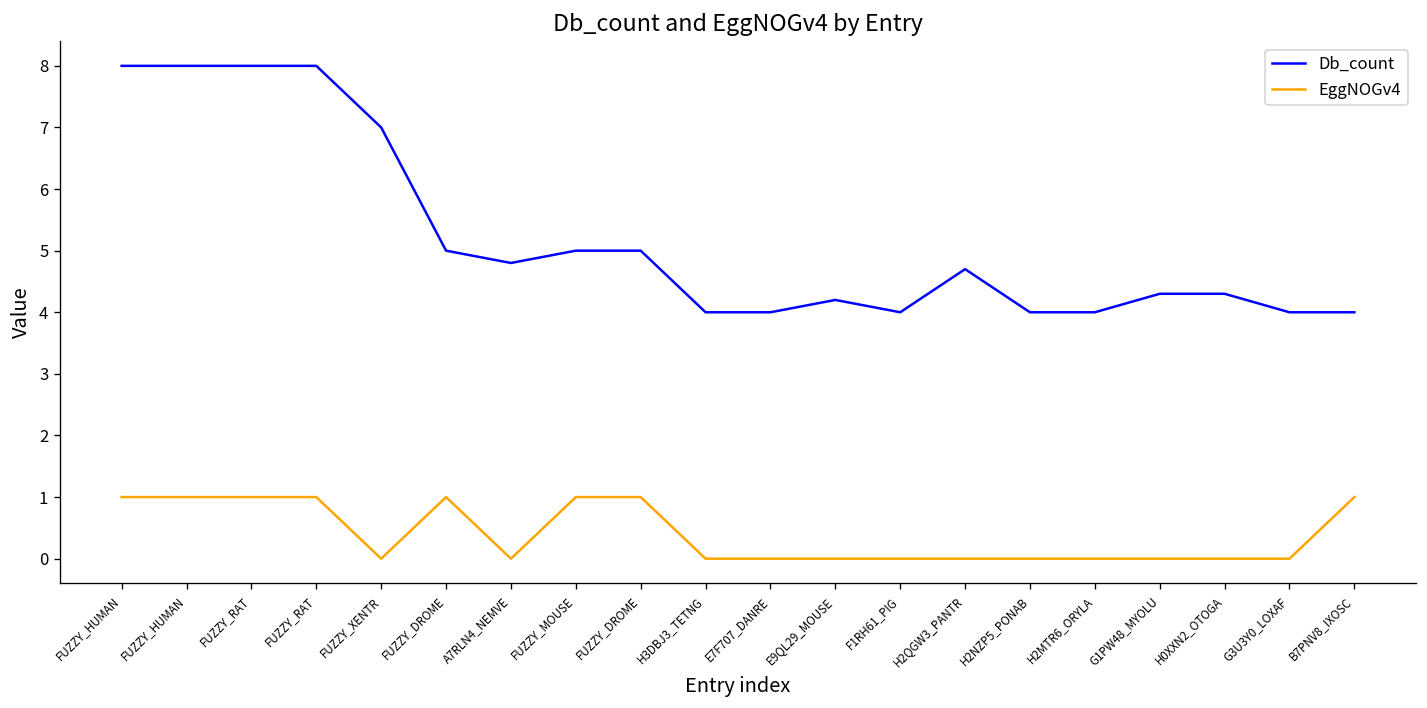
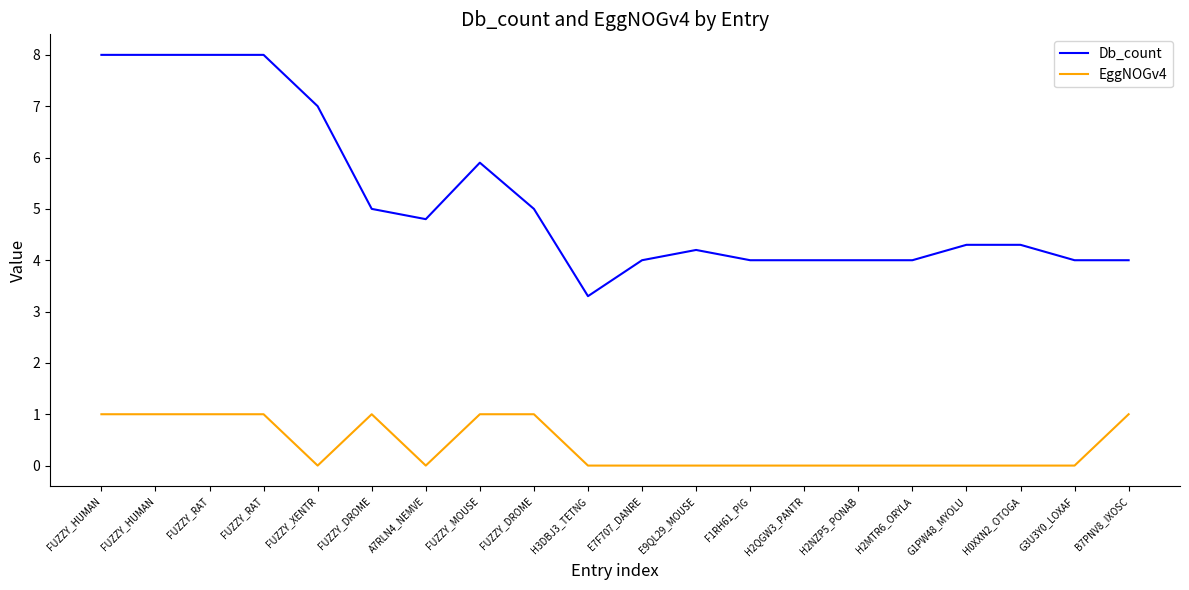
Db_count, FUZZY_MOUSE: 5.0 -> 5.9
Db_count, H3DBJ3_TETNG: 4.0 -> 3.3
Db_count, H2QGW3_PANTR: 4.7 -> 4.0
